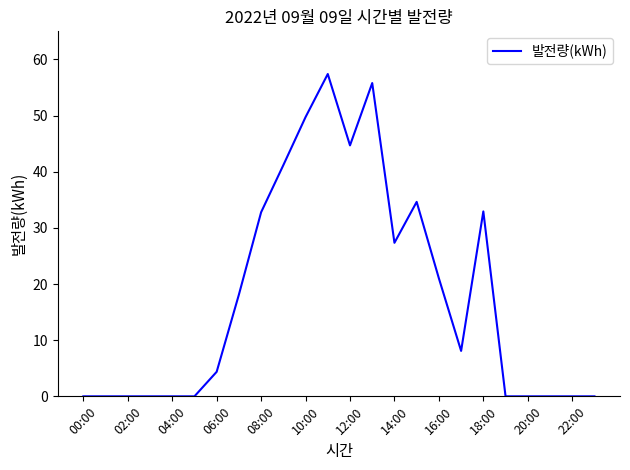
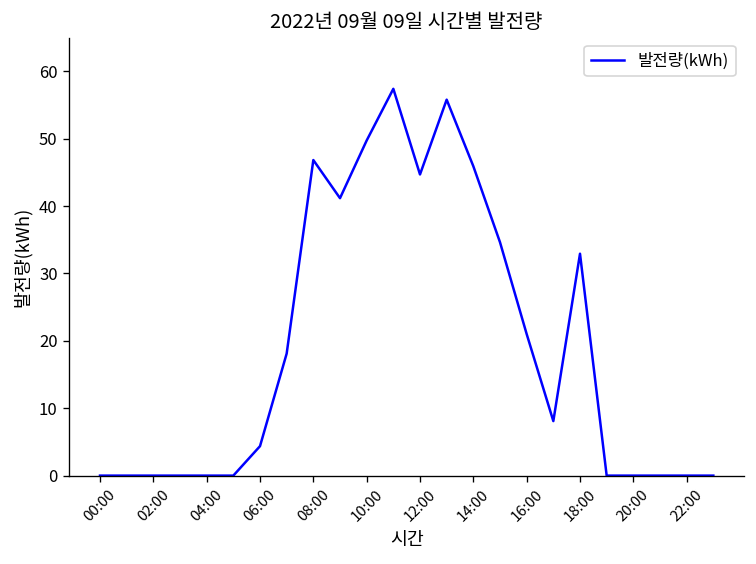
08:00: 33 -> 47
14:00: 27 -> 46
